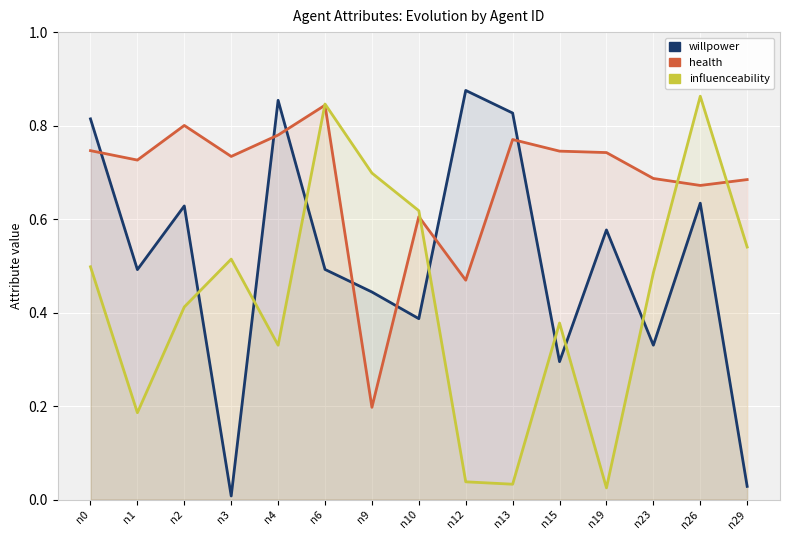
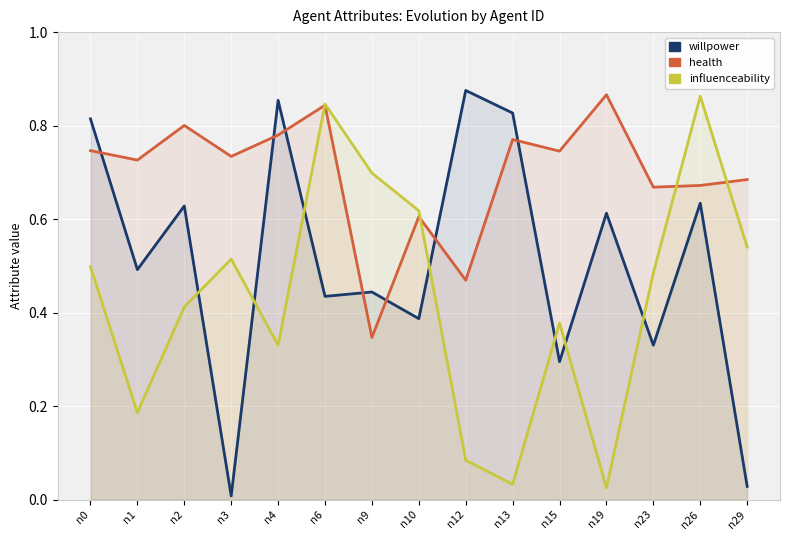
willpower, n6: 0.49 -> 0.43
health, n9: 0.20 -> 0.35
influenceability, n12: 0.04 -> 0.08
willpower, n19: 0.58 -> 0.61
health, n19: 0.74 -> 0.87
health, n23: 0.69 -> 0.67
